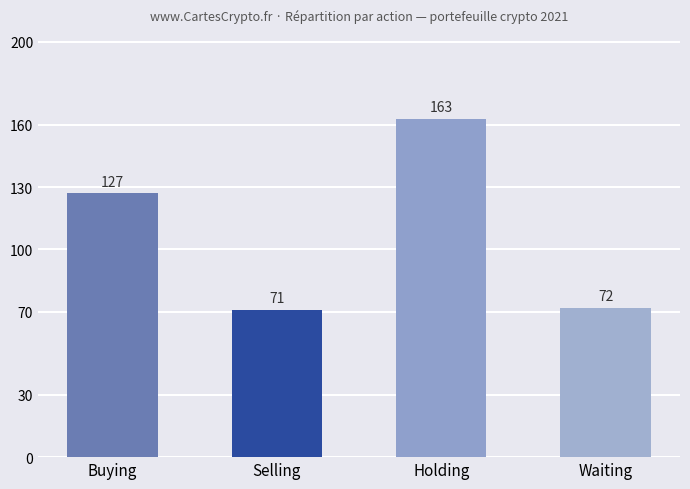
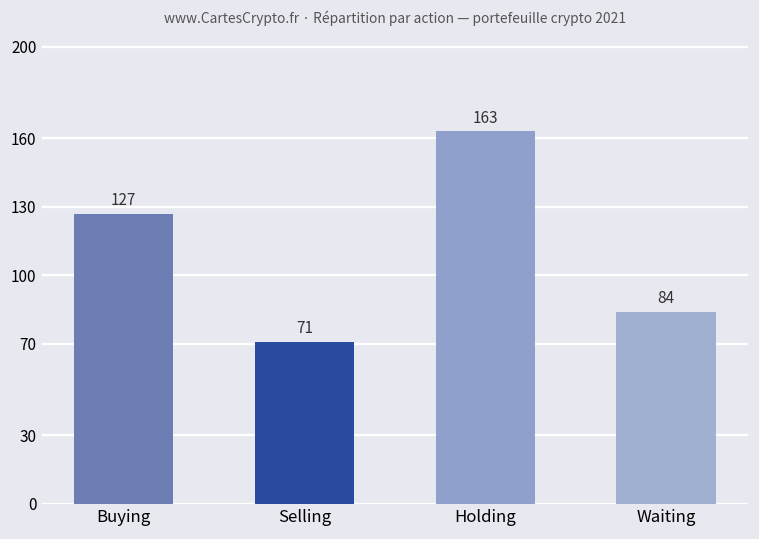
Waiting: 72 -> 84
